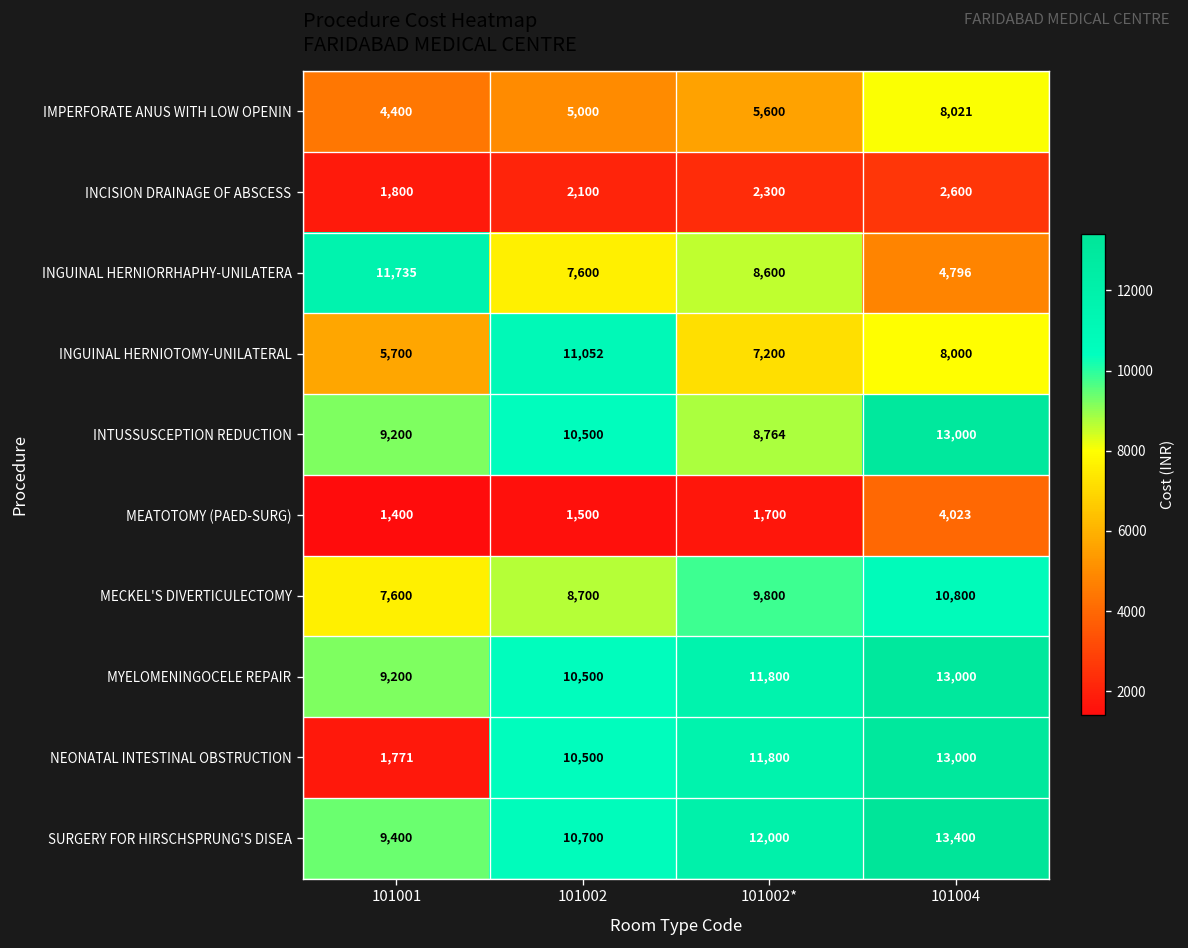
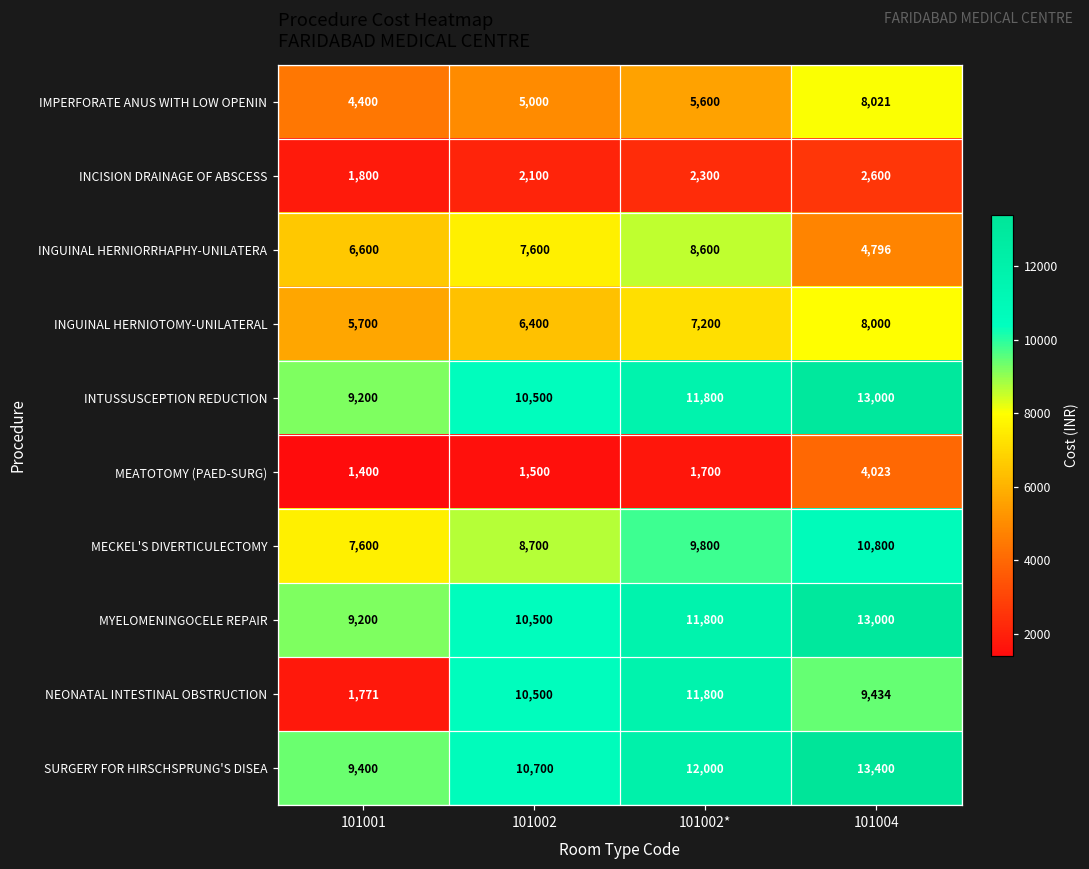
INGUINAL HERNIORRHAPHY-UNILATERA, 101001: 11,735 -> 6,600
INGUINAL HERNIOTOMY-UNILATERAL, 101002: 11,052 -> 6,400
INTUSSUSCEPTION REDUCTION, 101002*: 8,764 -> 11,800
NEONATAL INTESTINAL OBSTRUCTION, 101004: 13,000 -> 9,434
